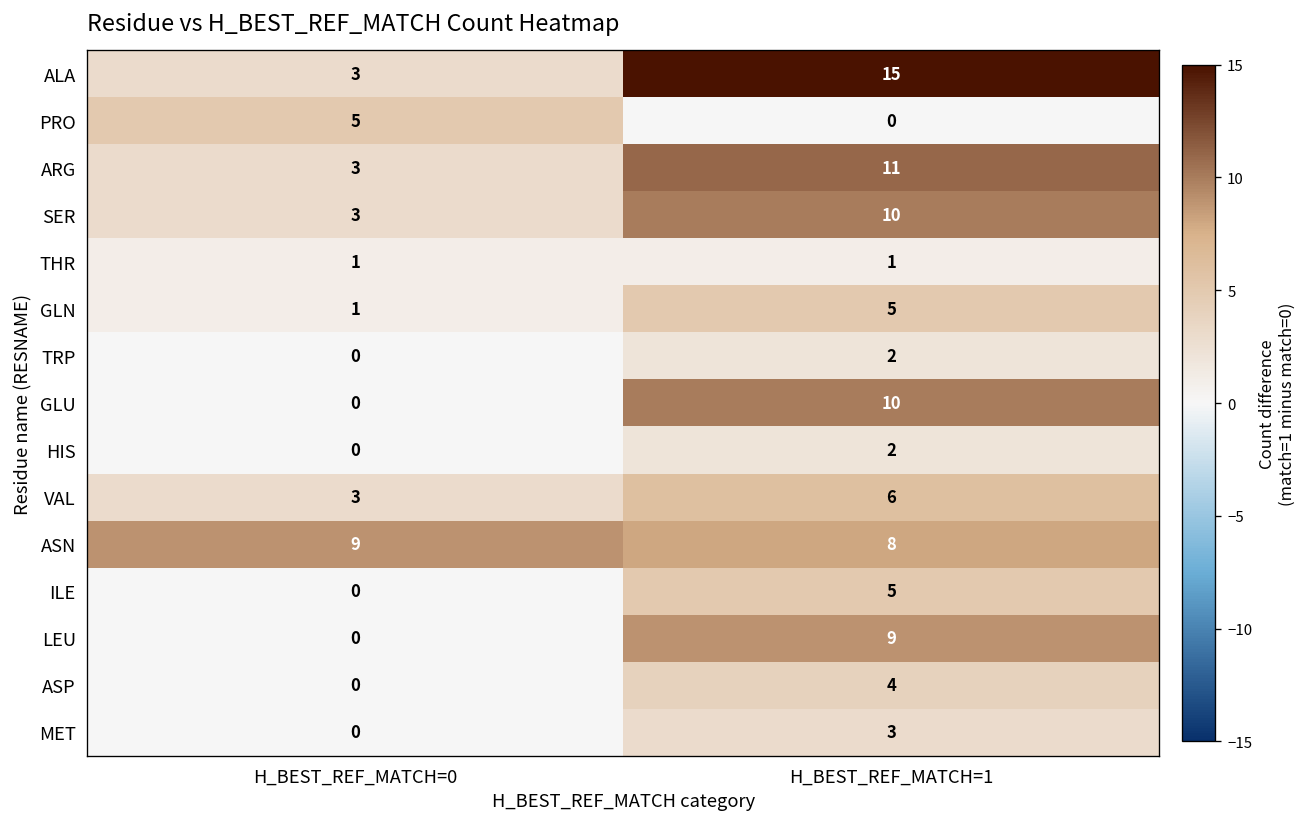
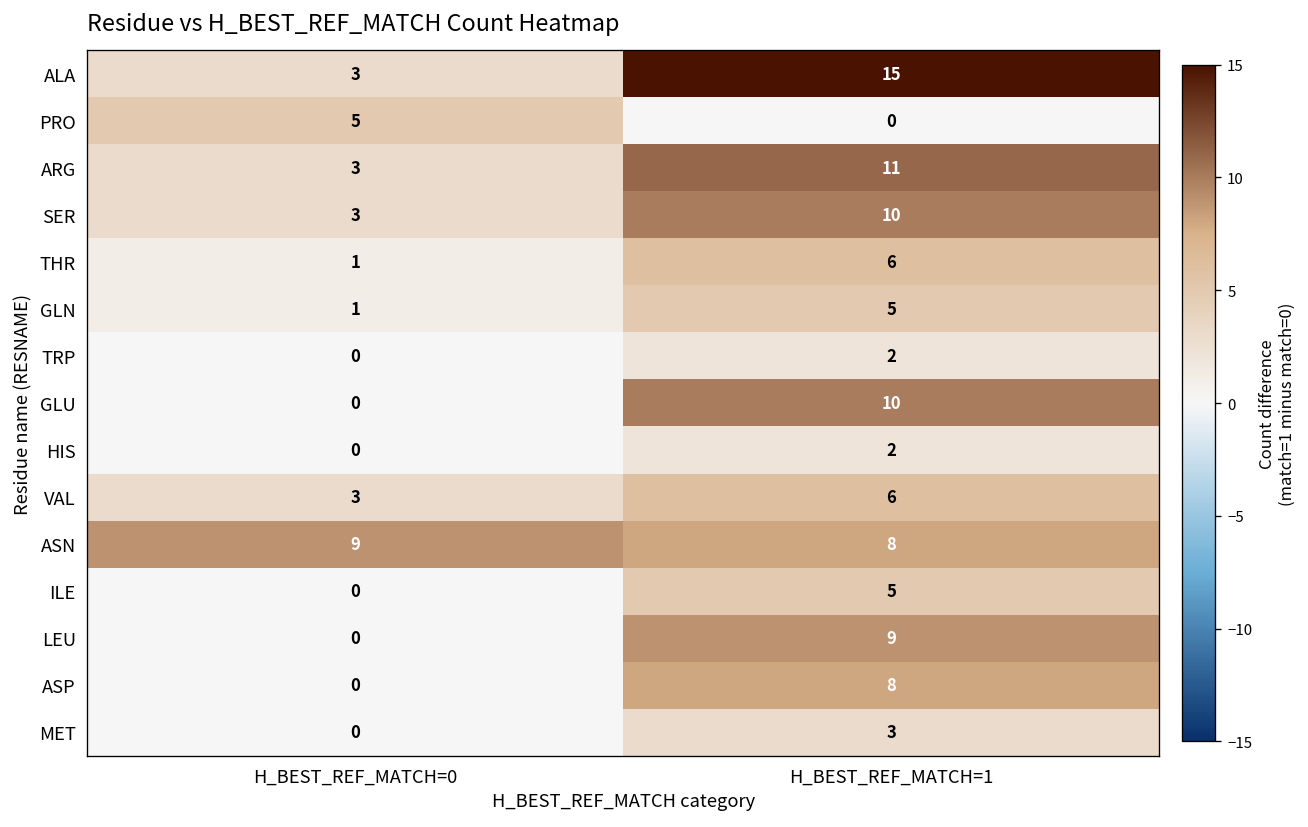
THR, H_BEST_REF_MATCH=1: 1 -> 6
ASP, H_BEST_REF_MATCH=1: 4 -> 8
